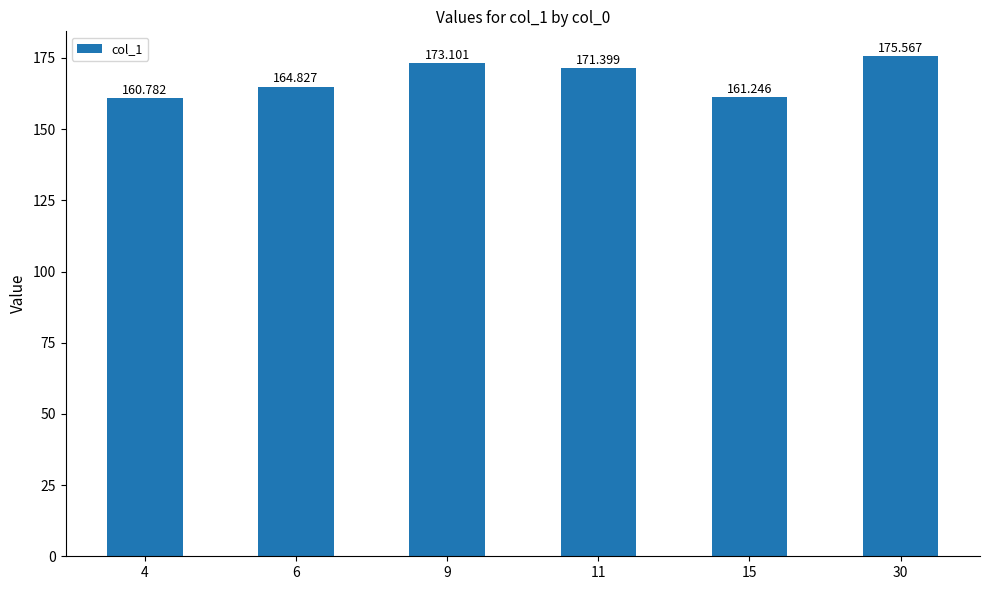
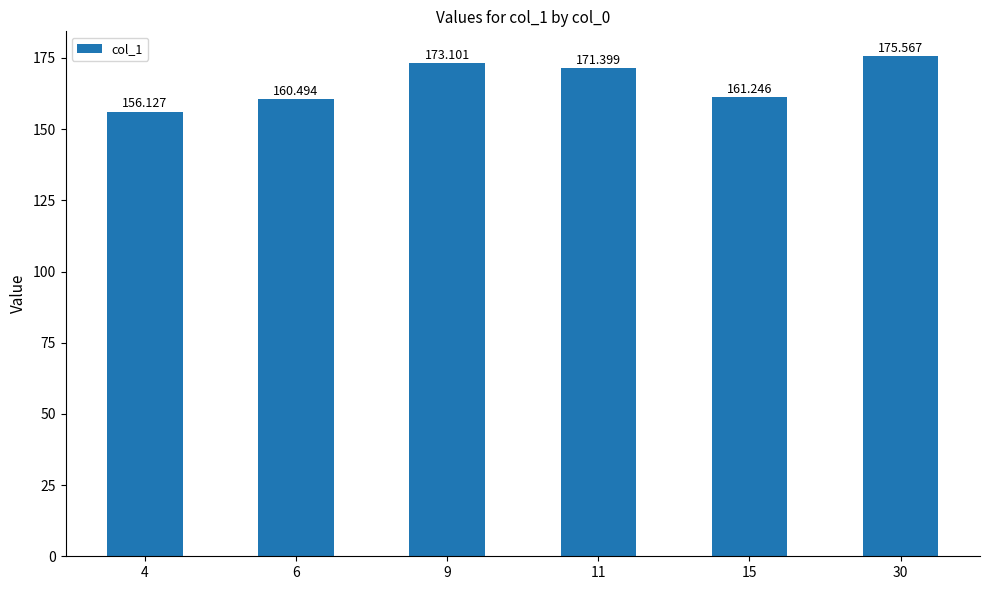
4: 160.782 -> 156.127
6: 164.827 -> 160.494
